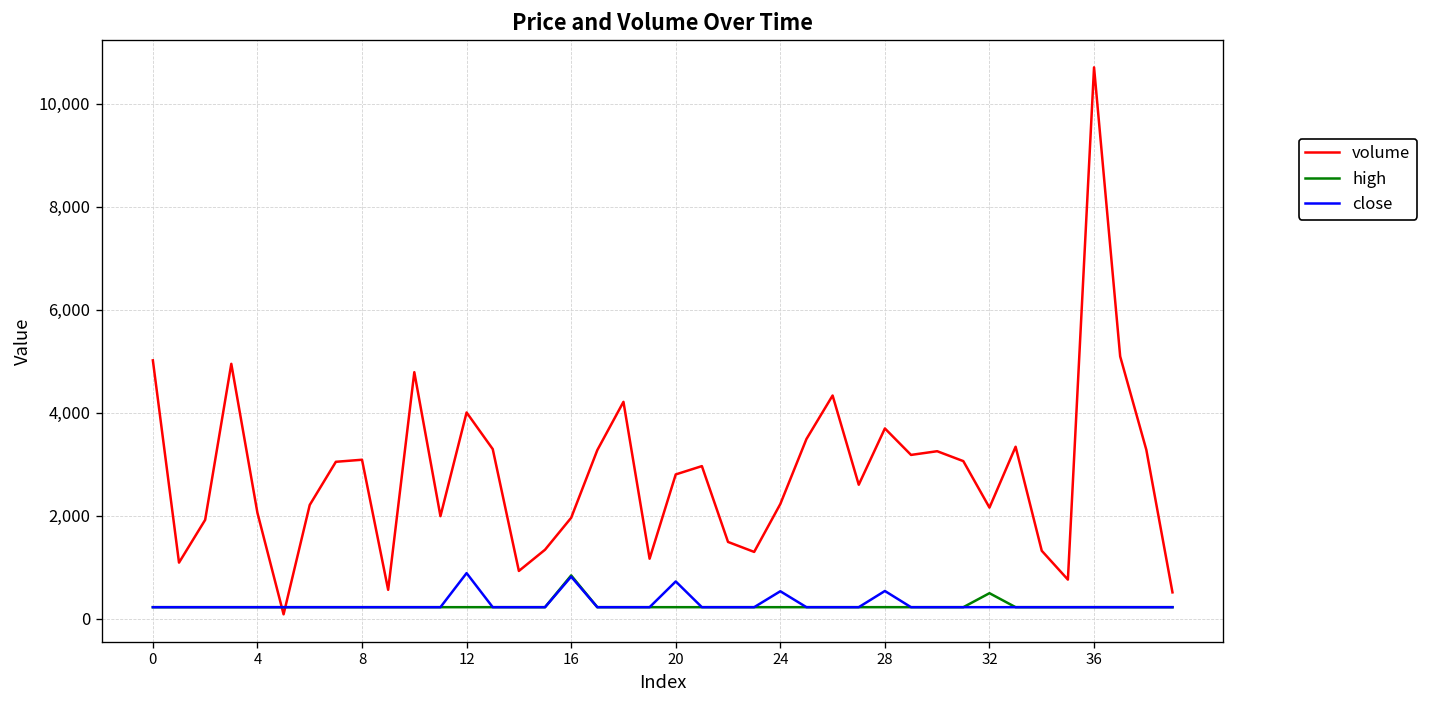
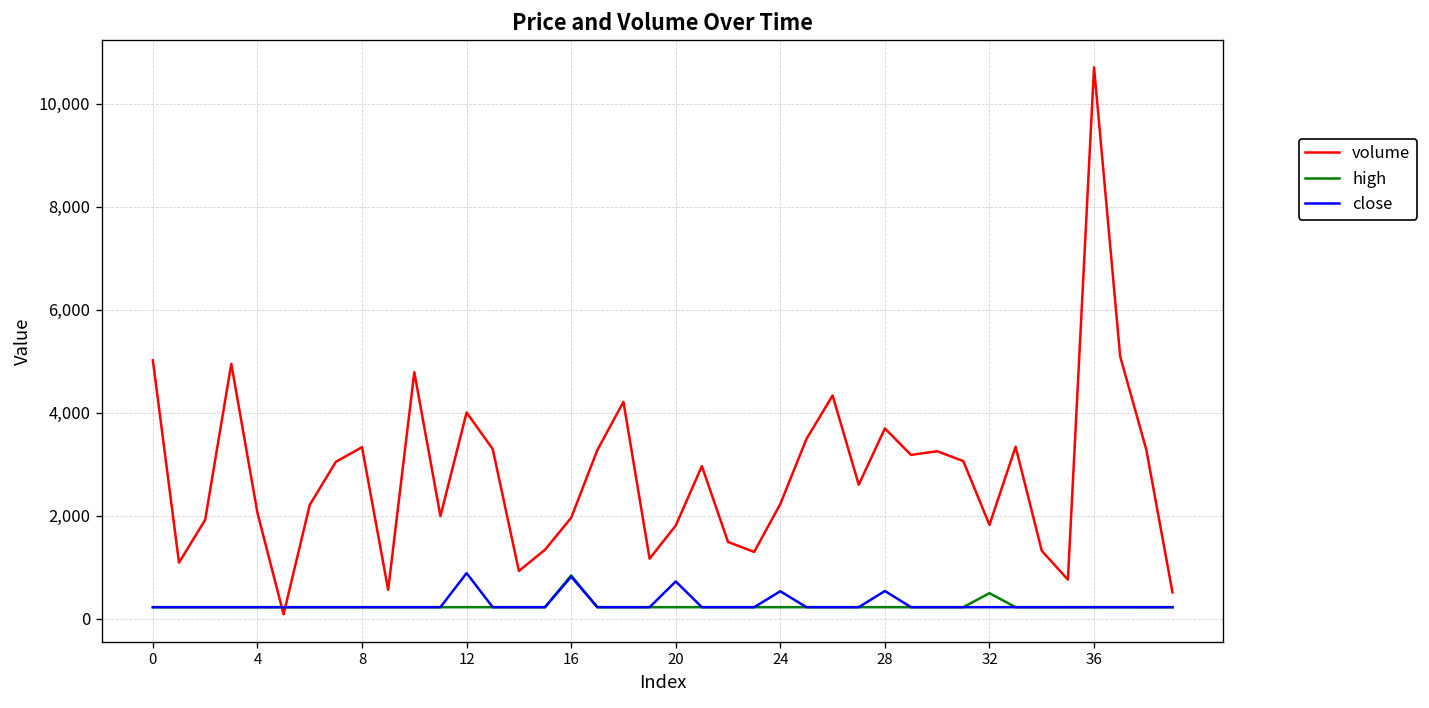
volume, 8: 3,100 -> 3,300
volume, 20: 2,800 -> 1,800
volume, 32: 2,200 -> 1,800
